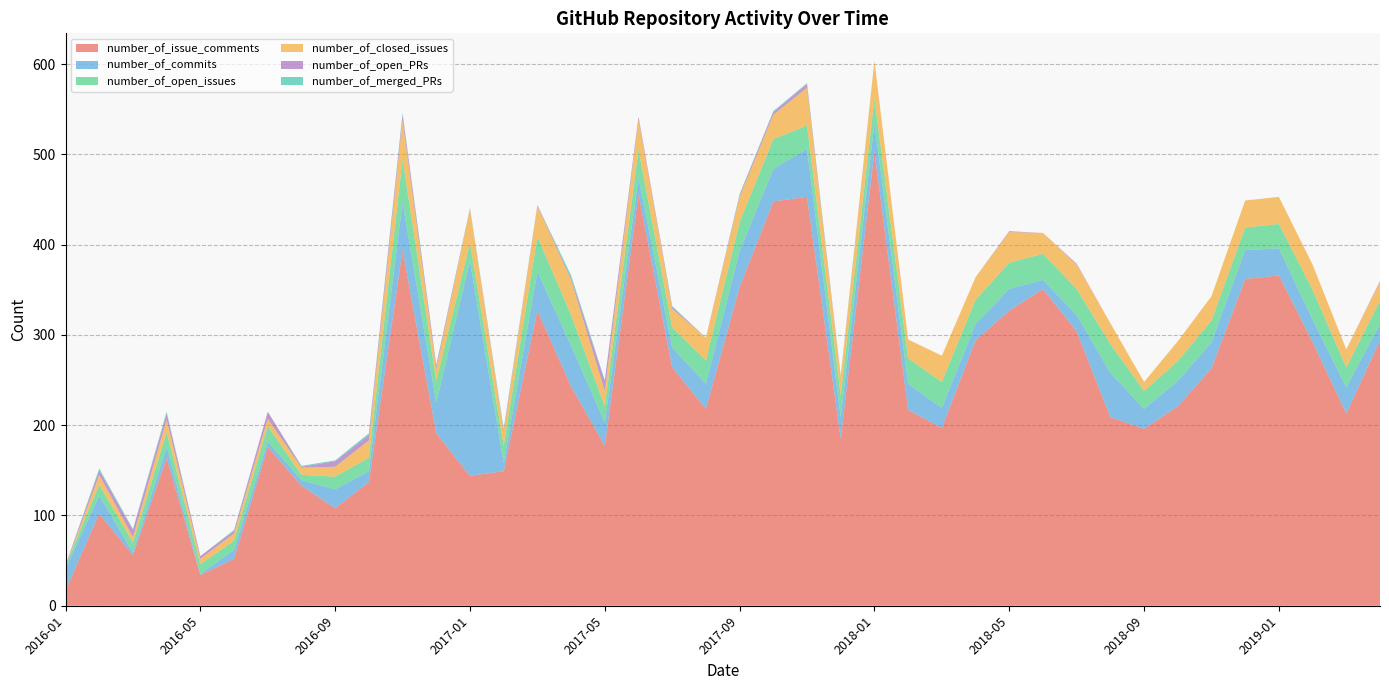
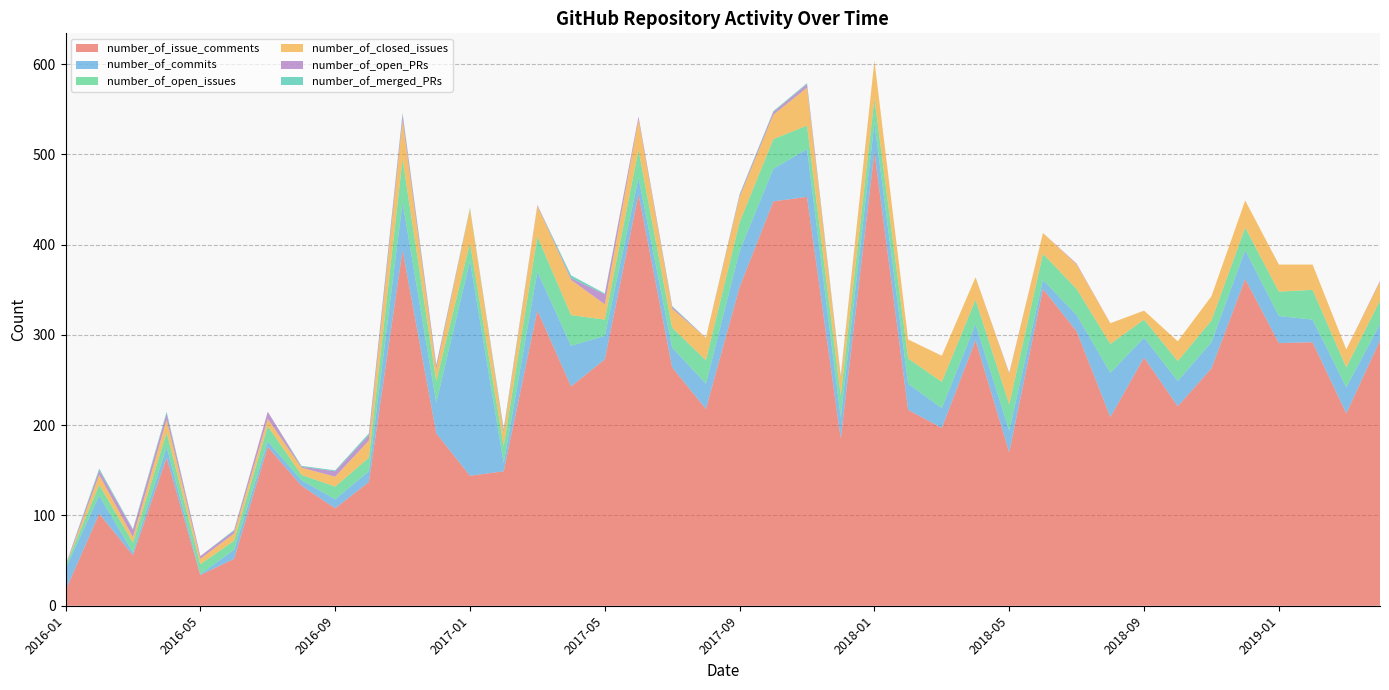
number_of_commits, 2016-09: 20 -> 10
number_of_issue_comments, 2017-05: 180 -> 270
number_of_issue_comments, 2018-05: 330 -> 170
number_of_issue_comments, 2018-09: 200 -> 280
number_of_issue_comments, 2019-01: 370 -> 290
